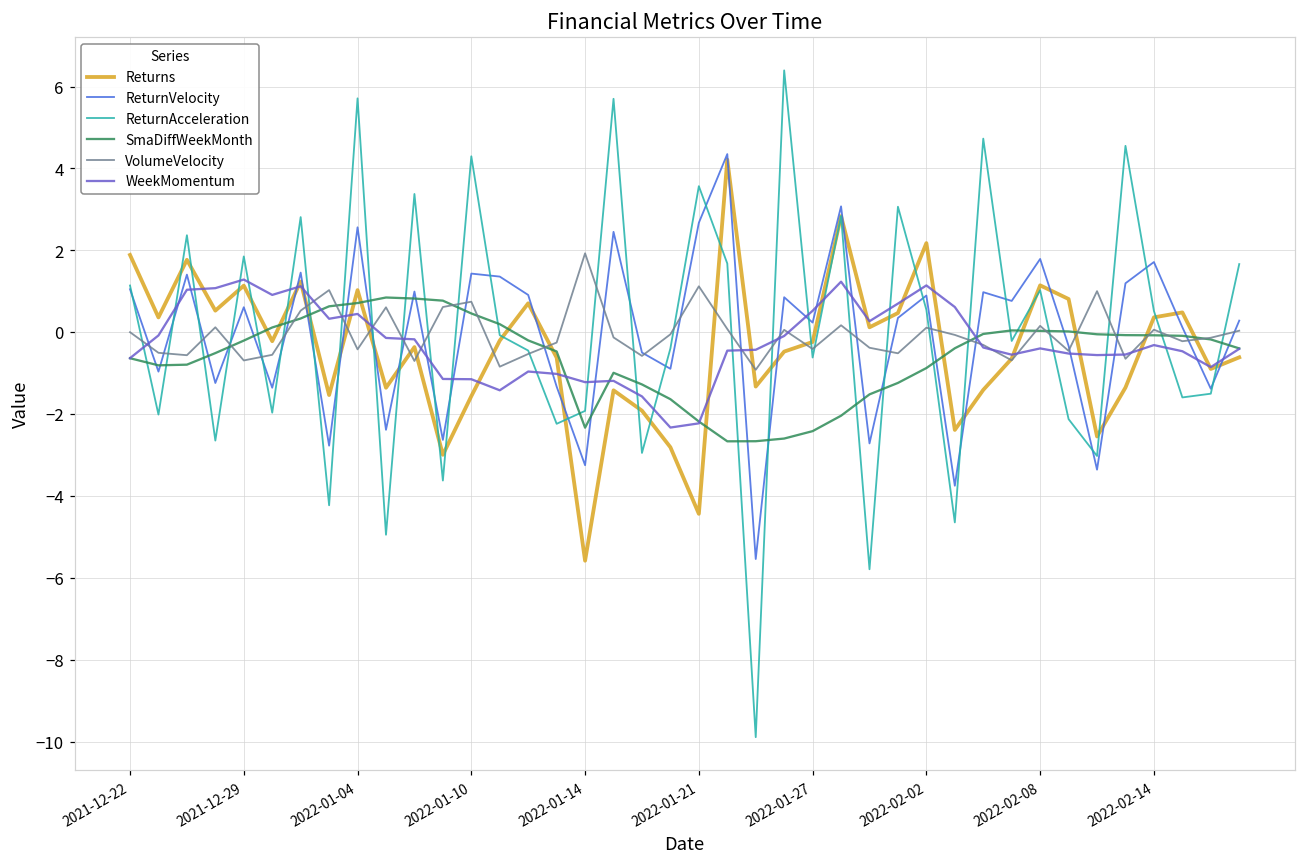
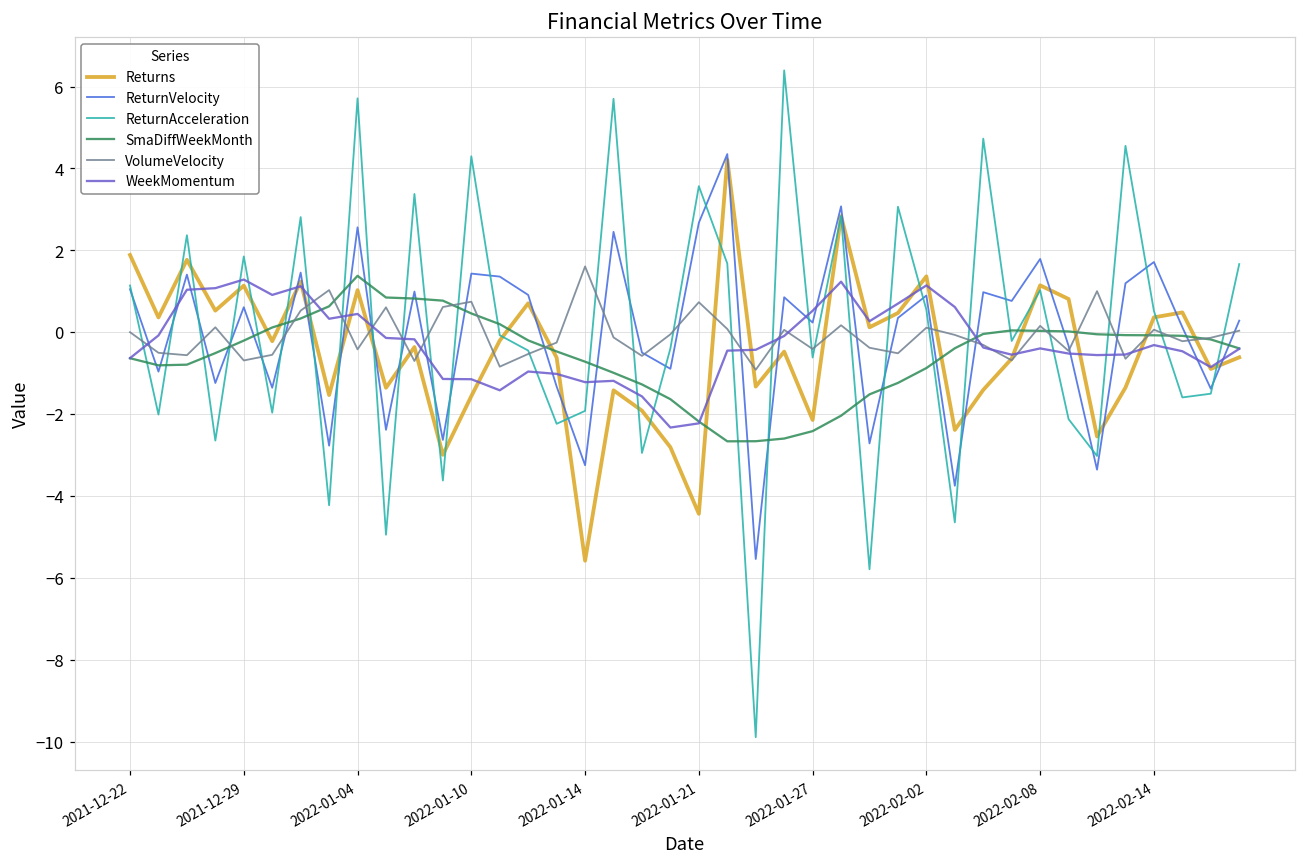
SmaDiffWeekMonth, 2022-01-04: 0.7 -> 1.4
SmaDiffWeekMonth, 2022-01-14: -2.3 -> -0.7
VolumeVelocity, 2022-01-14: 1.9 -> 1.6
VolumeVelocity, 2022-01-21: 1.1 -> 0.7
Returns, 2022-01-27: -0.2 -> -2.1
Returns, 2022-02-02: 2.2 -> 1.4
